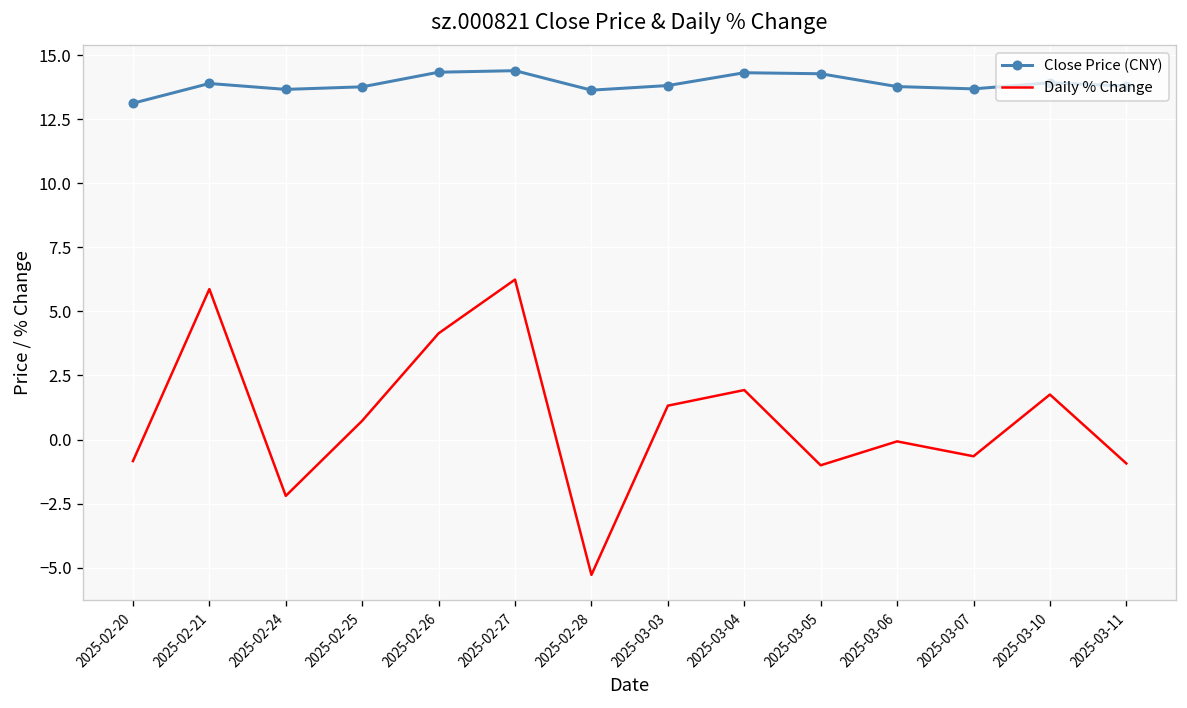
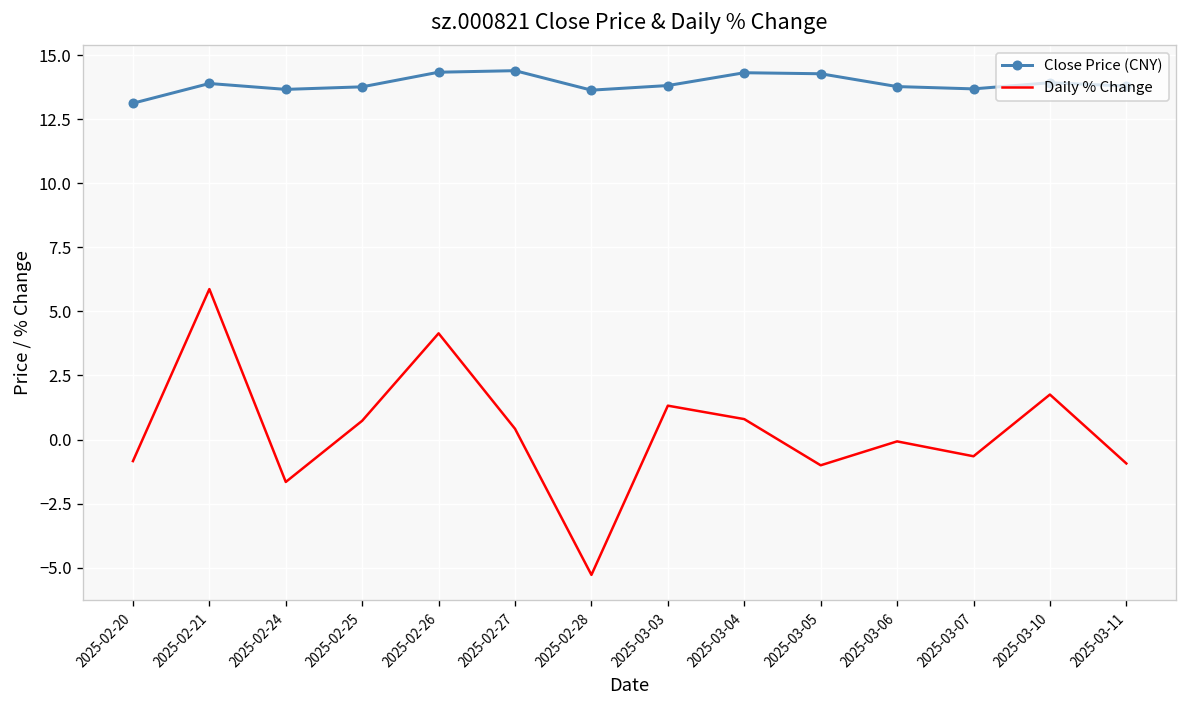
Daily % Change, 2025-02-24: -2.2 -> -1.7
Daily % Change, 2025-02-27: 6.2 -> 0.4
Daily % Change, 2025-03-04: 1.9 -> 0.8
